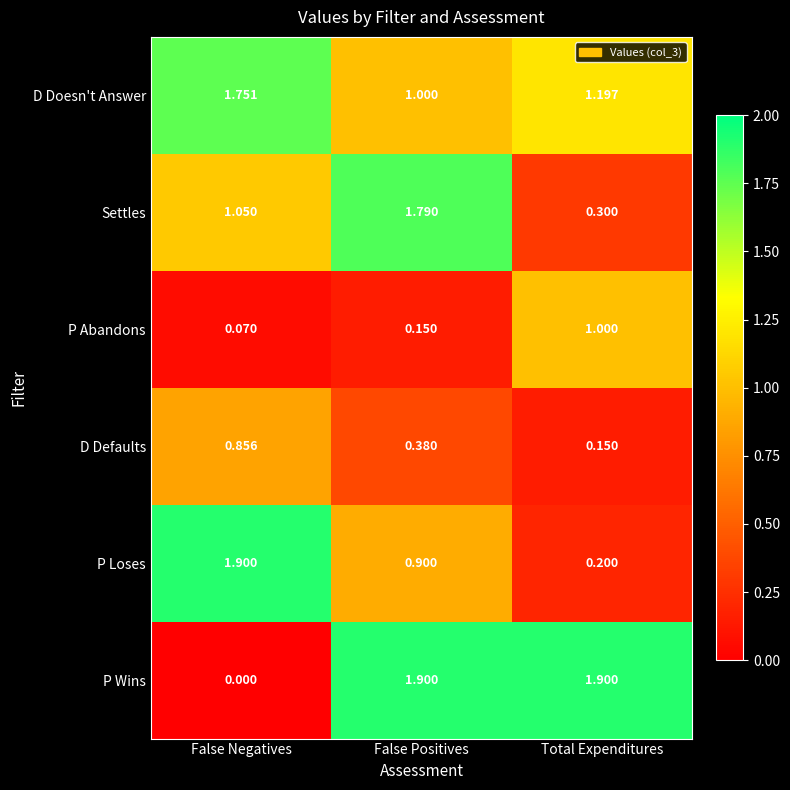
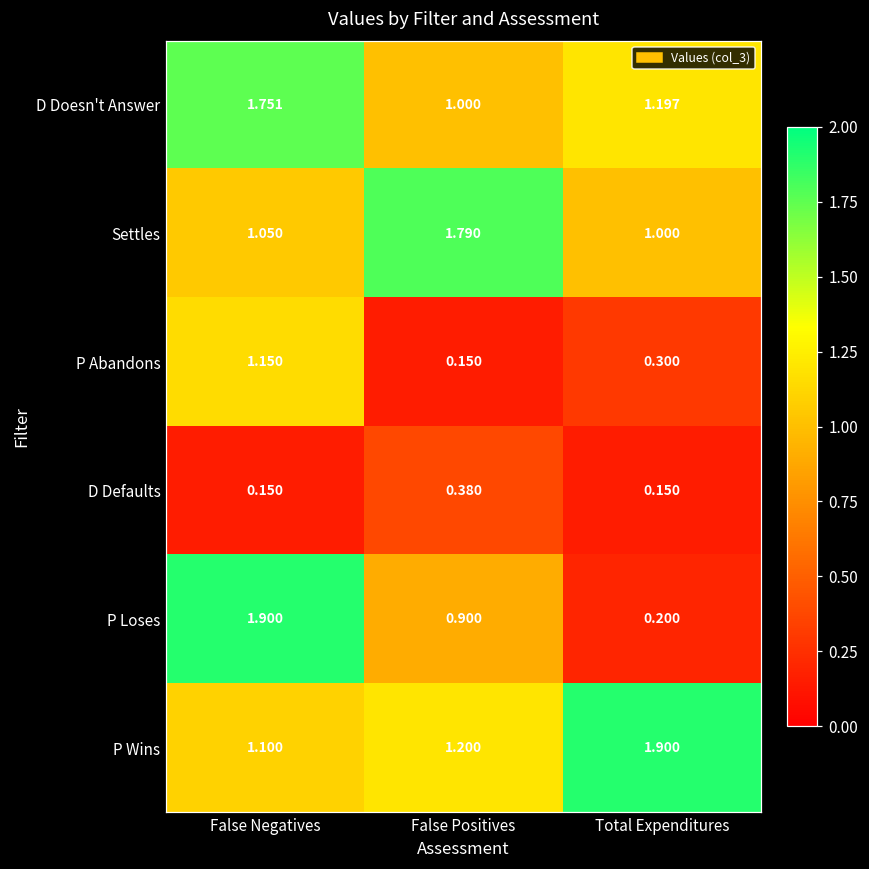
Settles, Total Expenditures: 0.300 -> 1.000
P Abandons, False Negatives: 0.070 -> 1.150
P Abandons, Total Expenditures: 1.000 -> 0.300
D Defaults, False Negatives: 0.856 -> 0.150
P Wins, False Negatives: 0.000 -> 1.100
P Wins, False Positives: 1.900 -> 1.200
